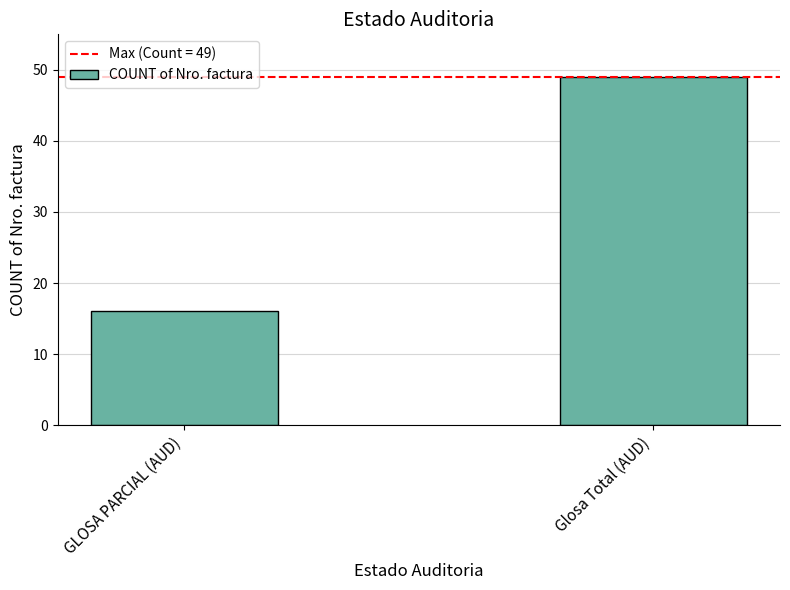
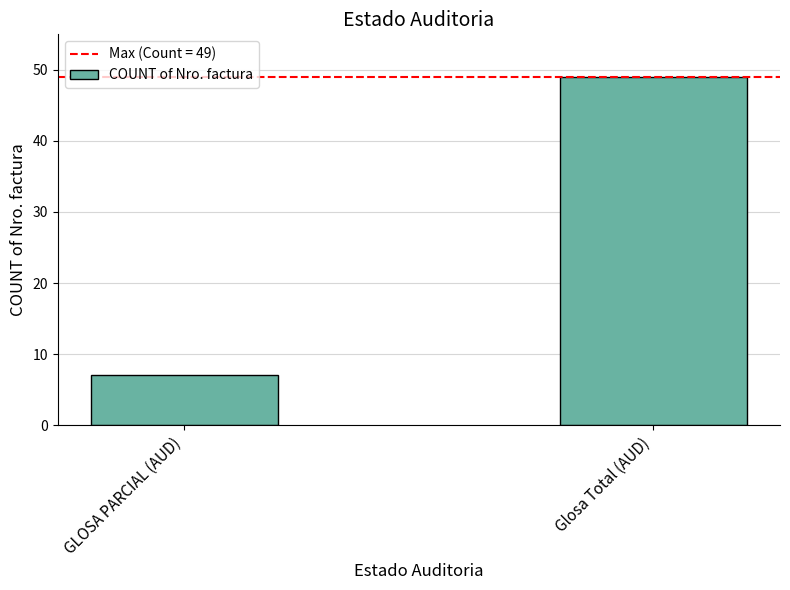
GLOSA PARCIAL (AUD): 16 -> 7
